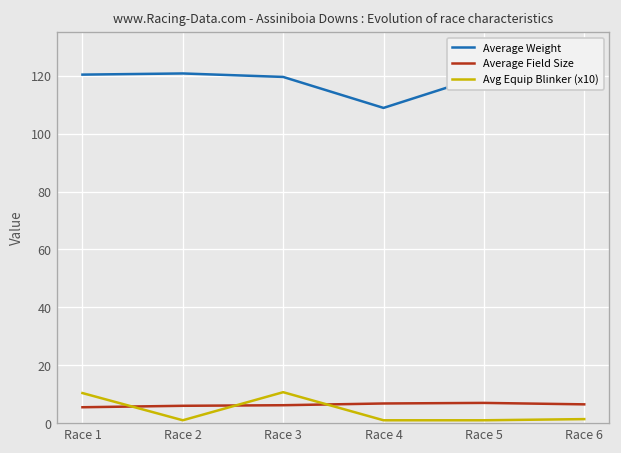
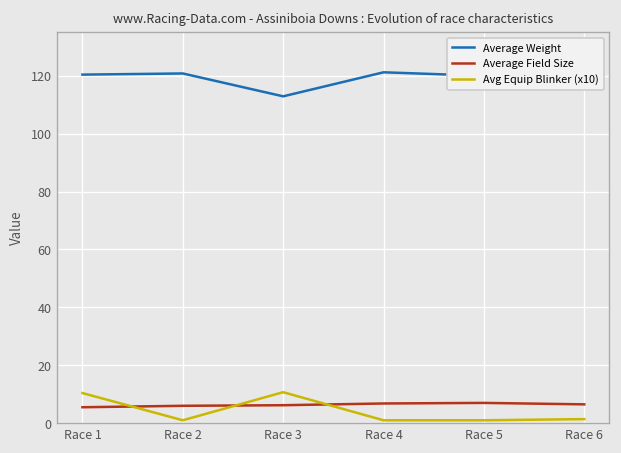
Average Weight, Race 3: 120 -> 113
Average Weight, Race 4: 109 -> 121
